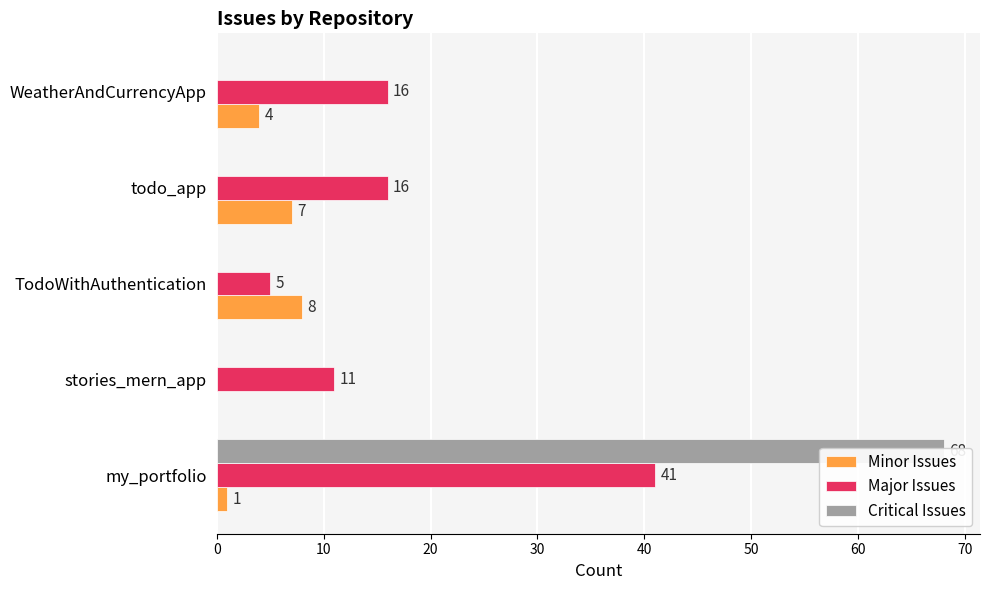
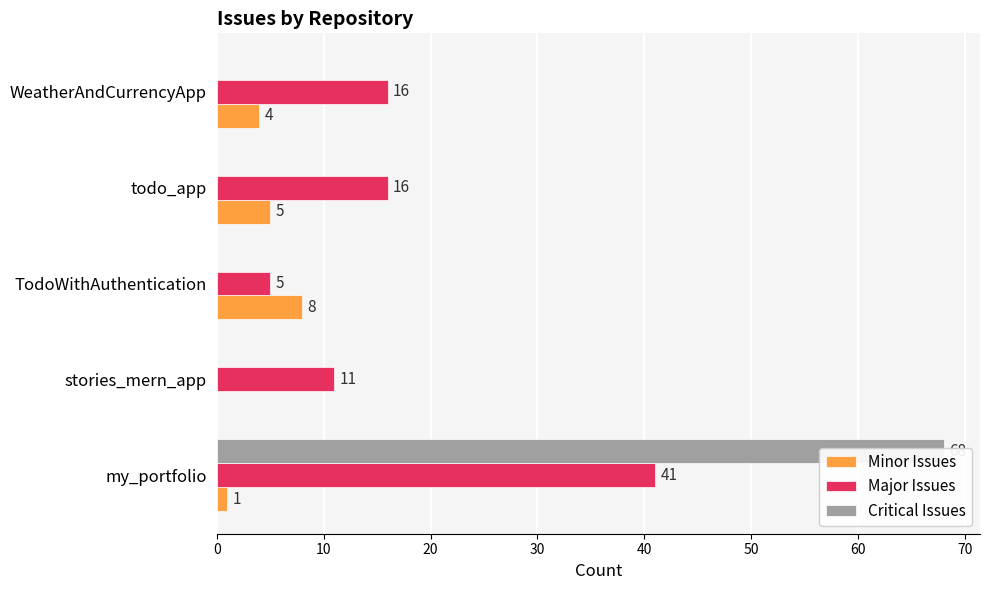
Minor Issues, todo_app: 7 -> 5
